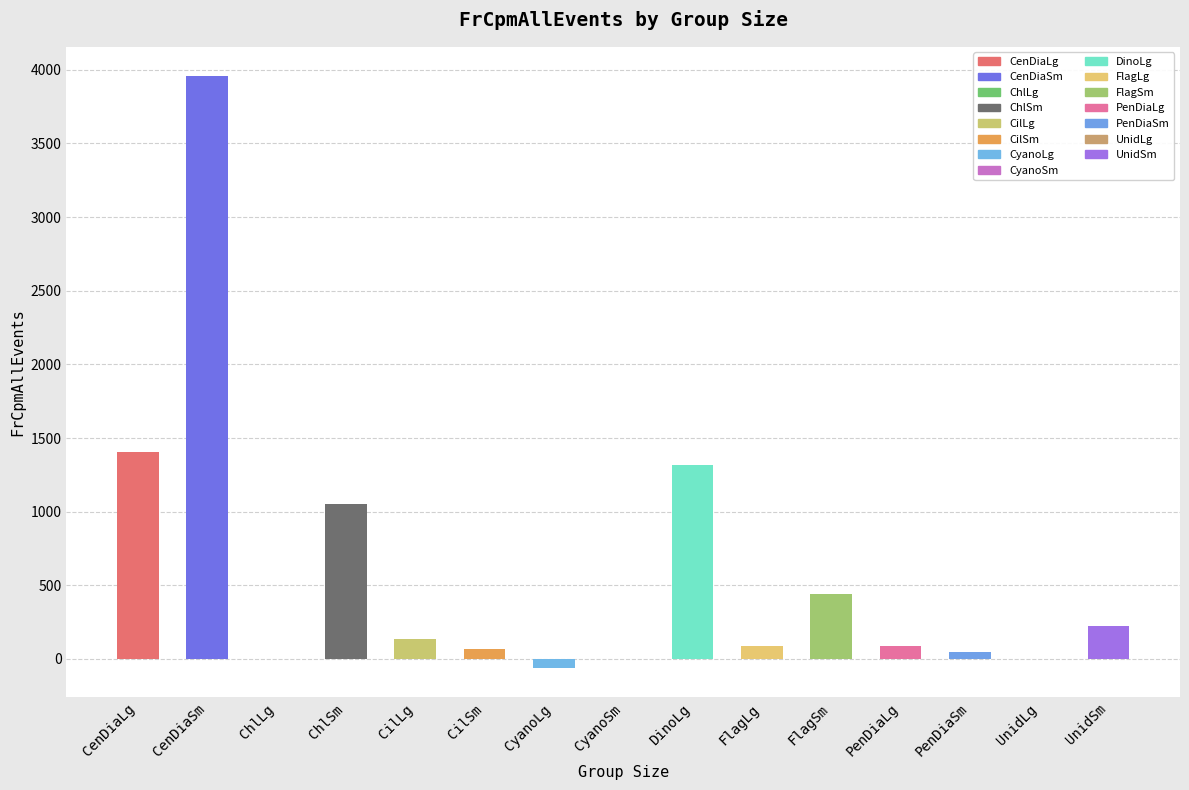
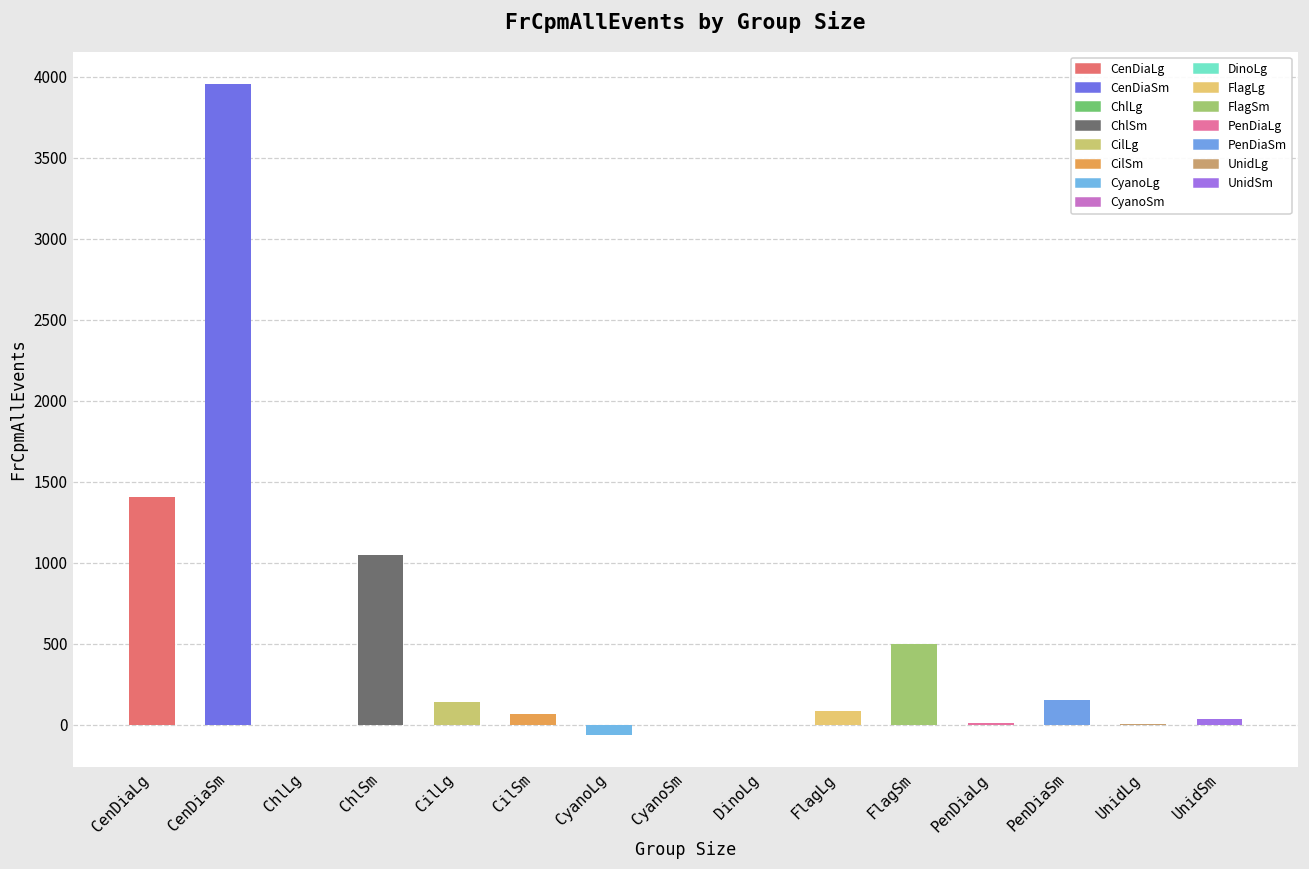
DinoLg: 1320 -> 0
FlagSm: 440 -> 500
PenDiaLg: 90 -> 10
PenDiaSm: 50 -> 160
UnidSm: 220 -> 40
